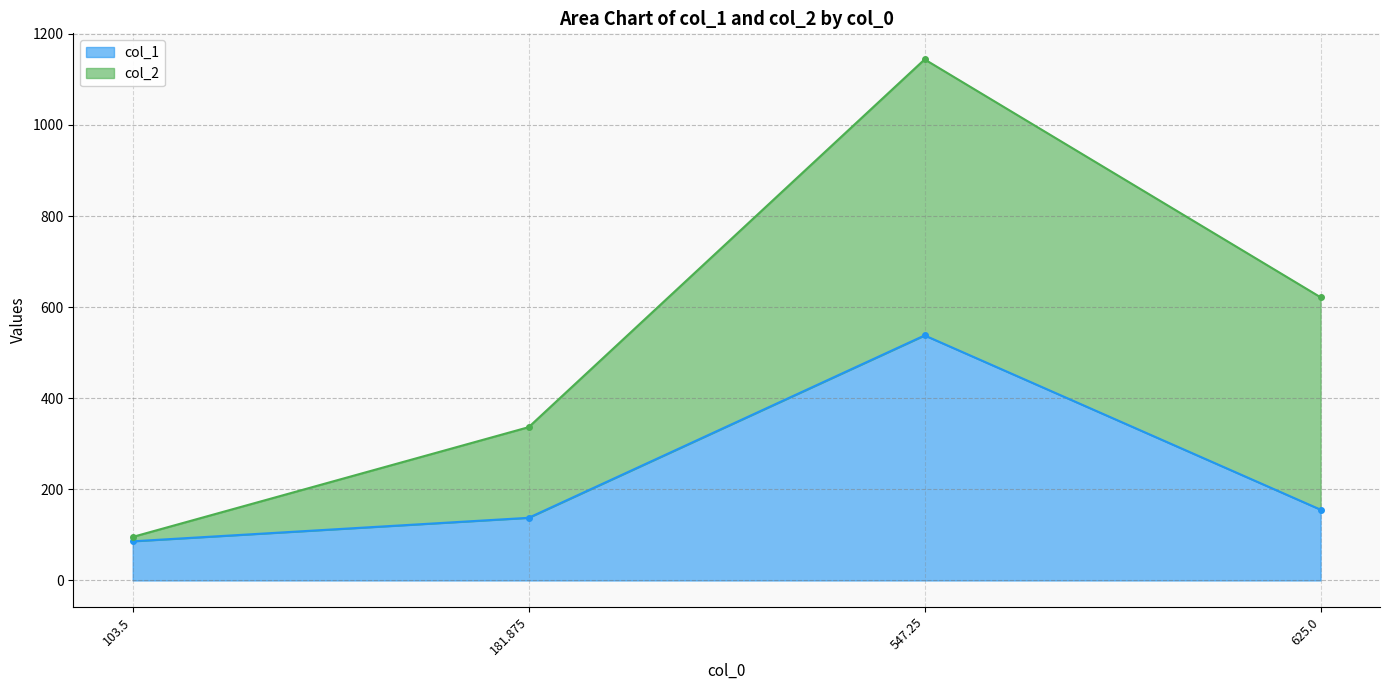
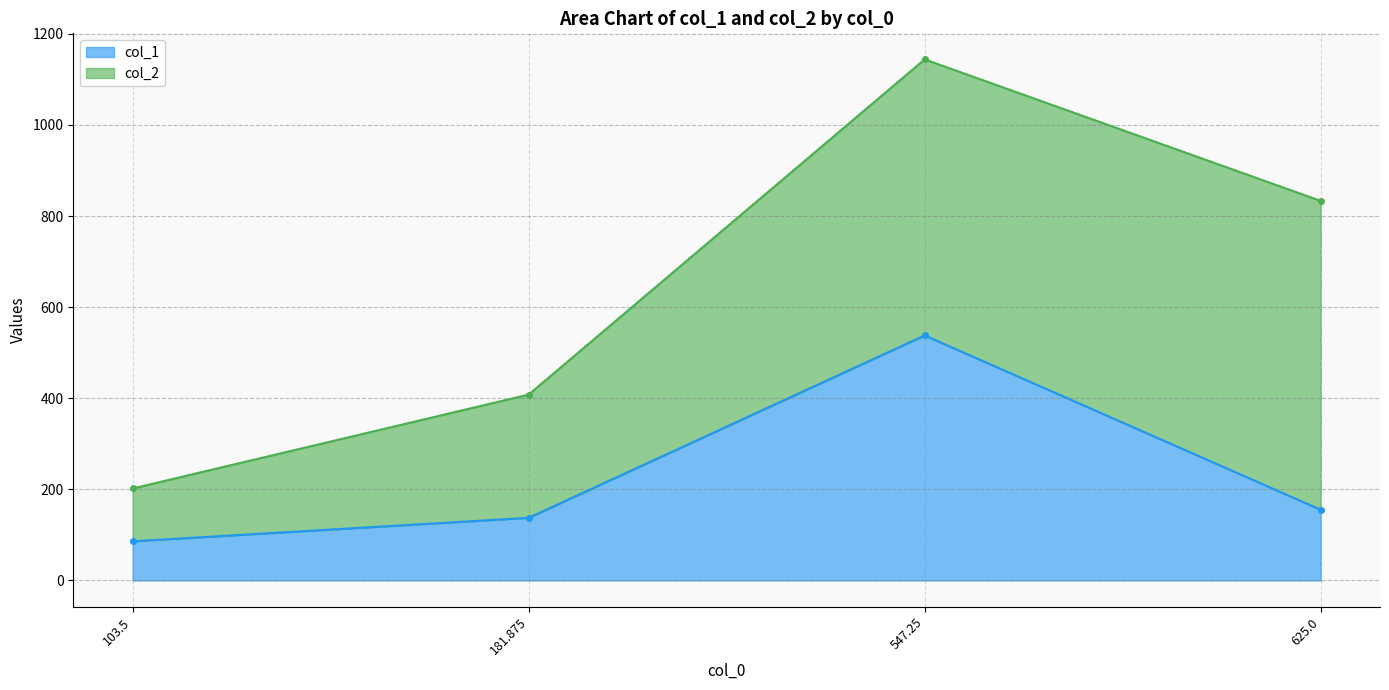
col_2, 103.5: 10 -> 120
col_2, 181.875: 200 -> 270
col_2, 625.0: 470 -> 680
